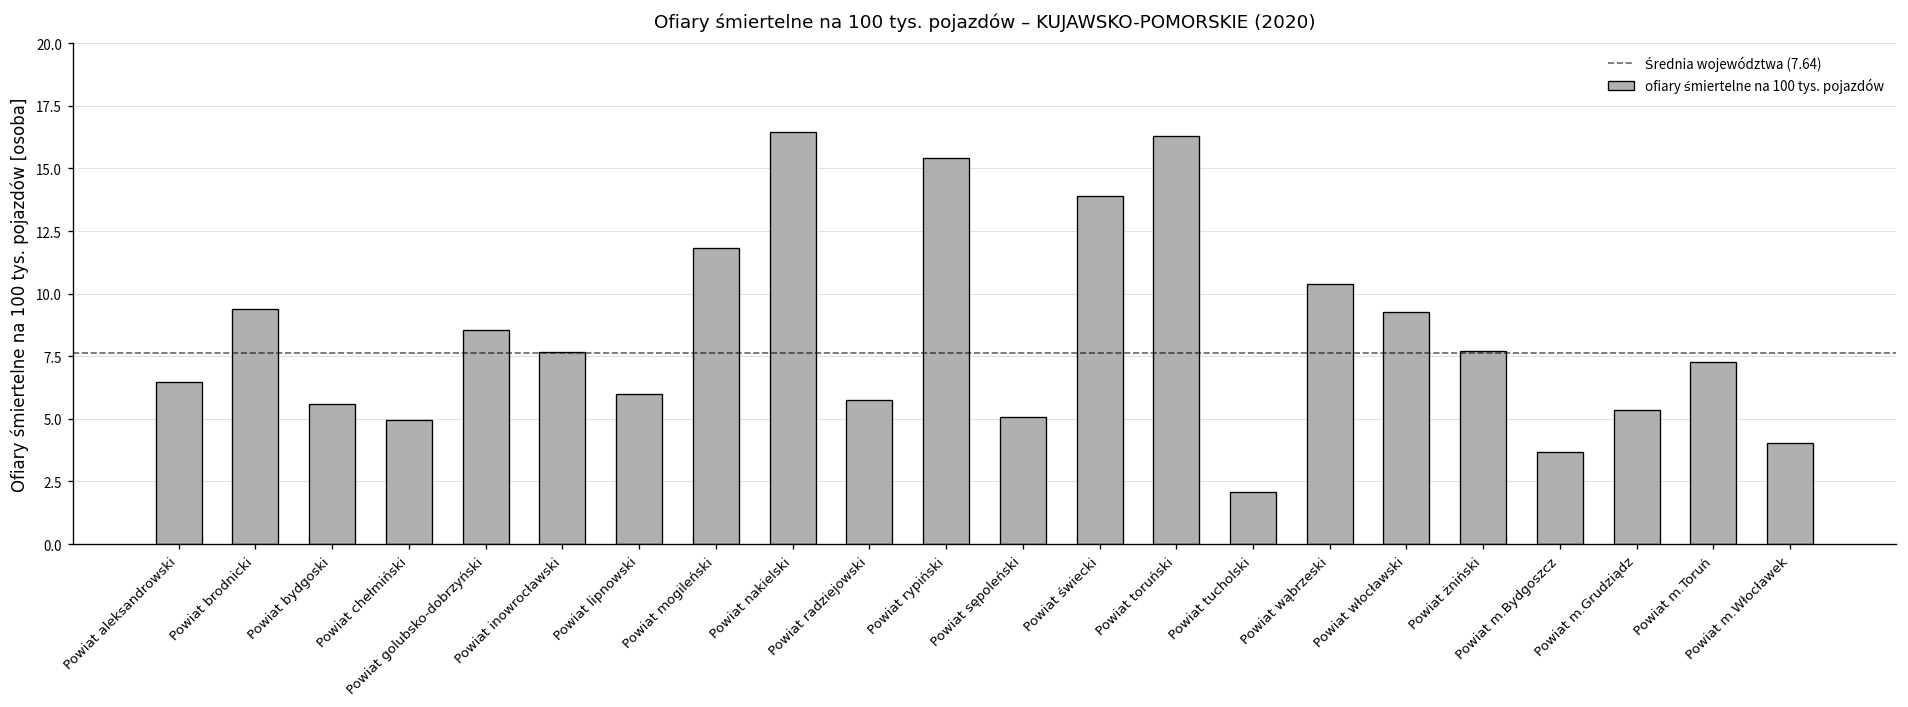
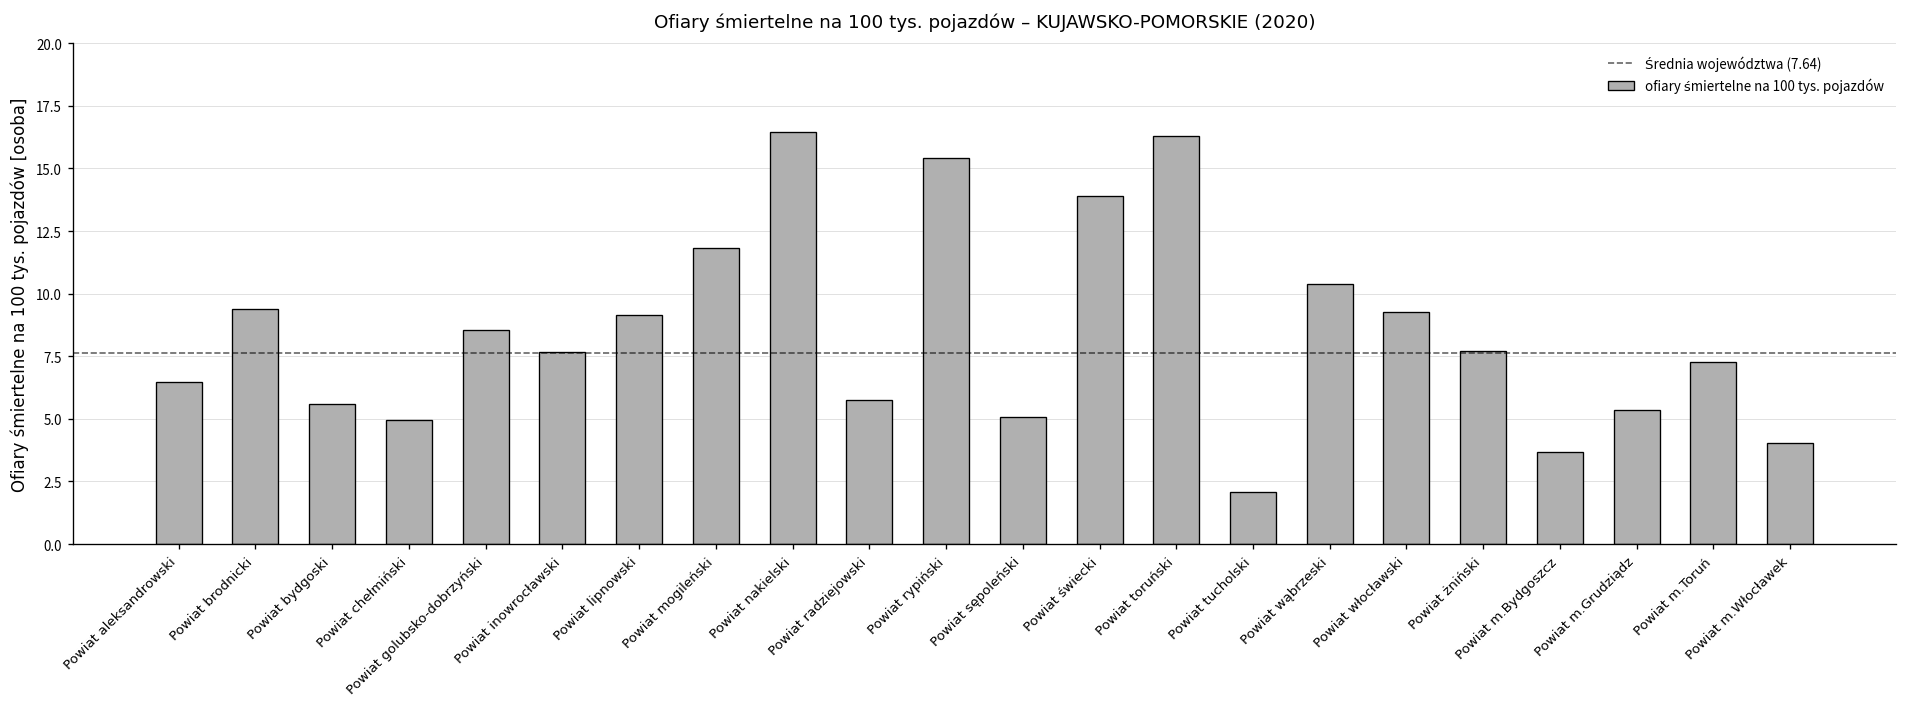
Powiat lipnowski: 6.0 -> 9.2
